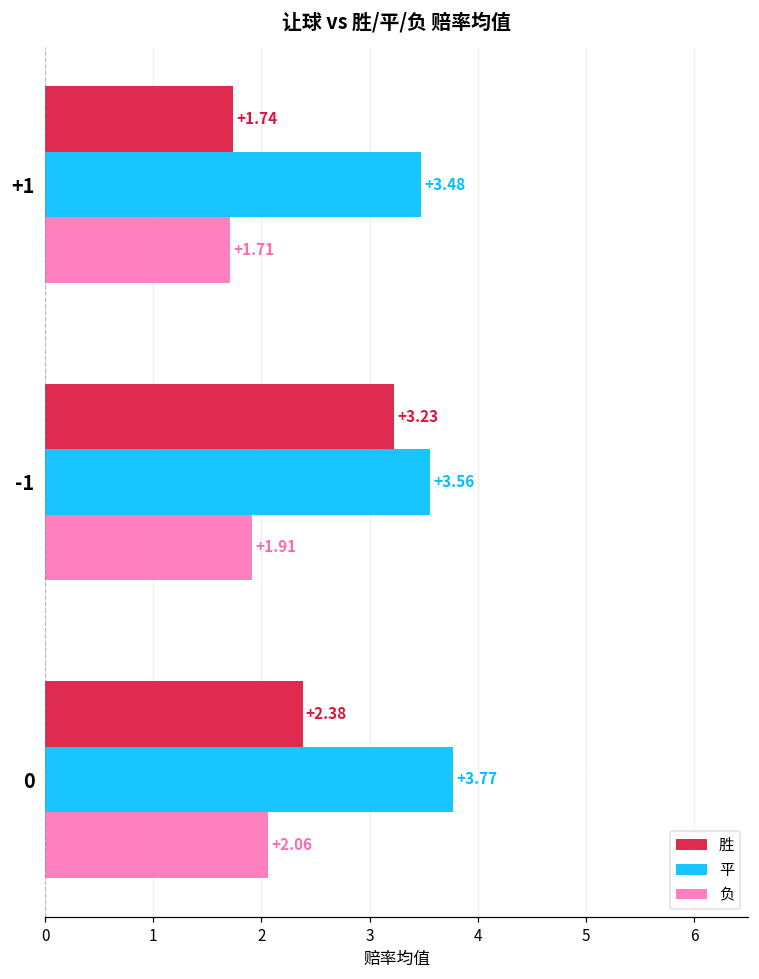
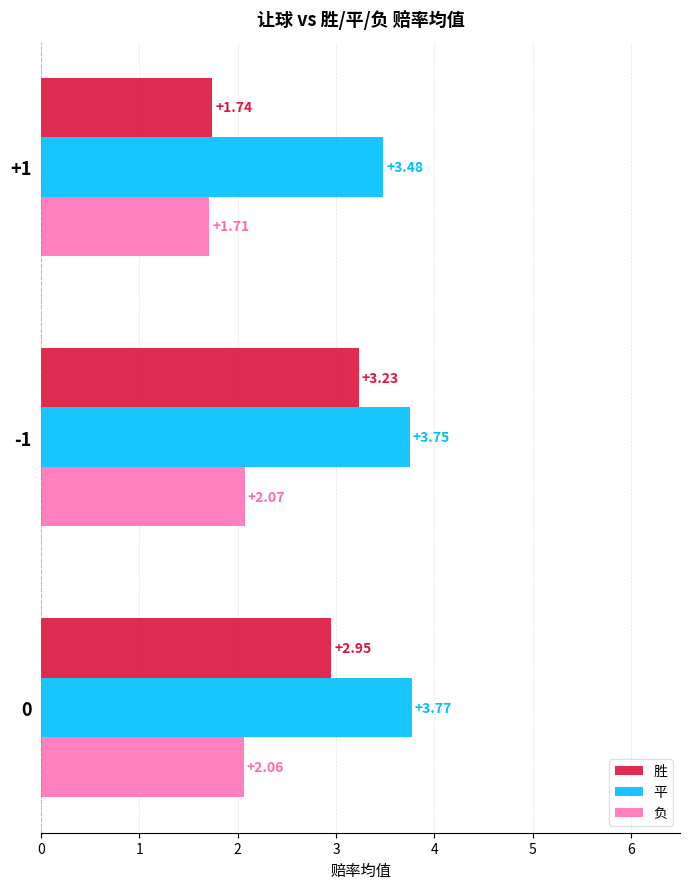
平, -1: +3.56 -> +3.75
负, -1: +1.91 -> +2.07
胜, 0: +2.38 -> +2.95
